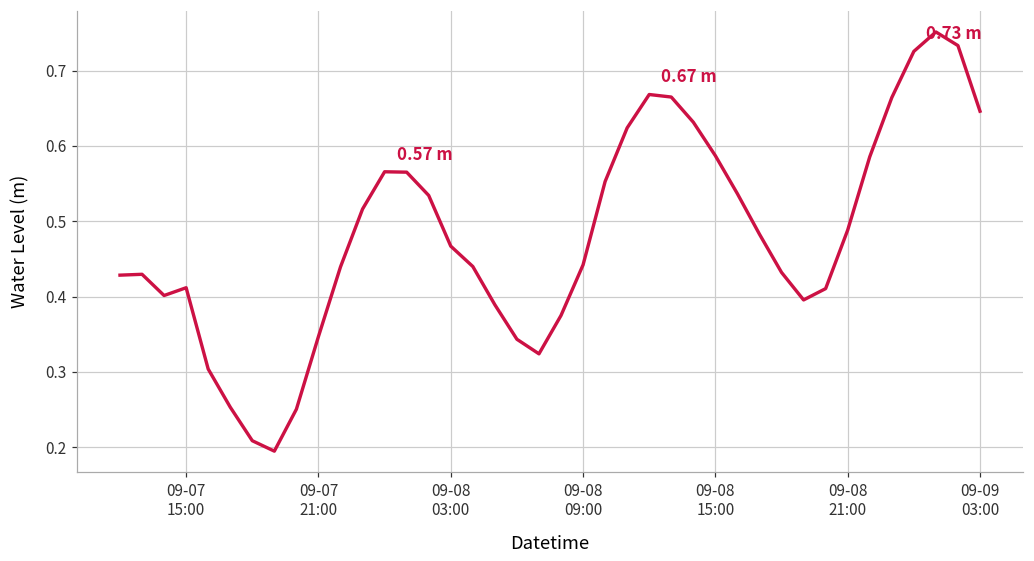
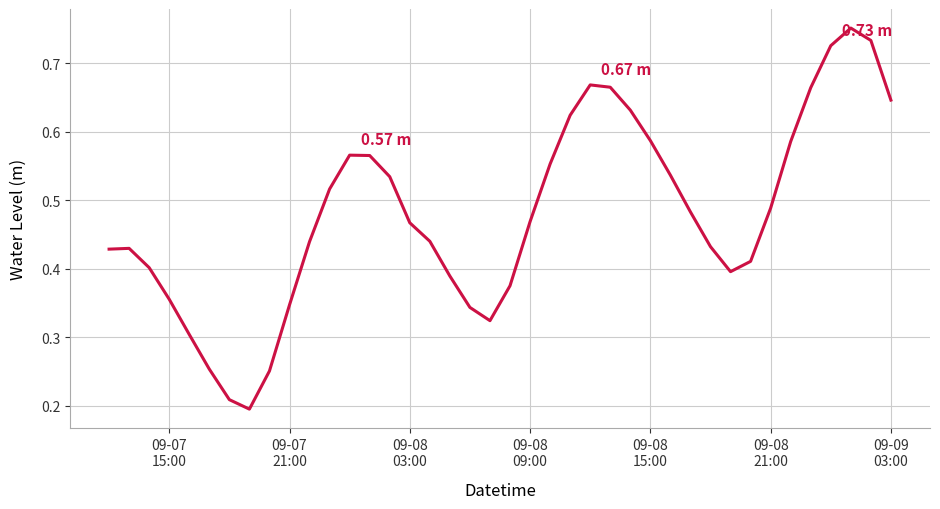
09-07 15:00: 0.41 -> 0.36
09-08 09:00: 0.44 -> 0.47
